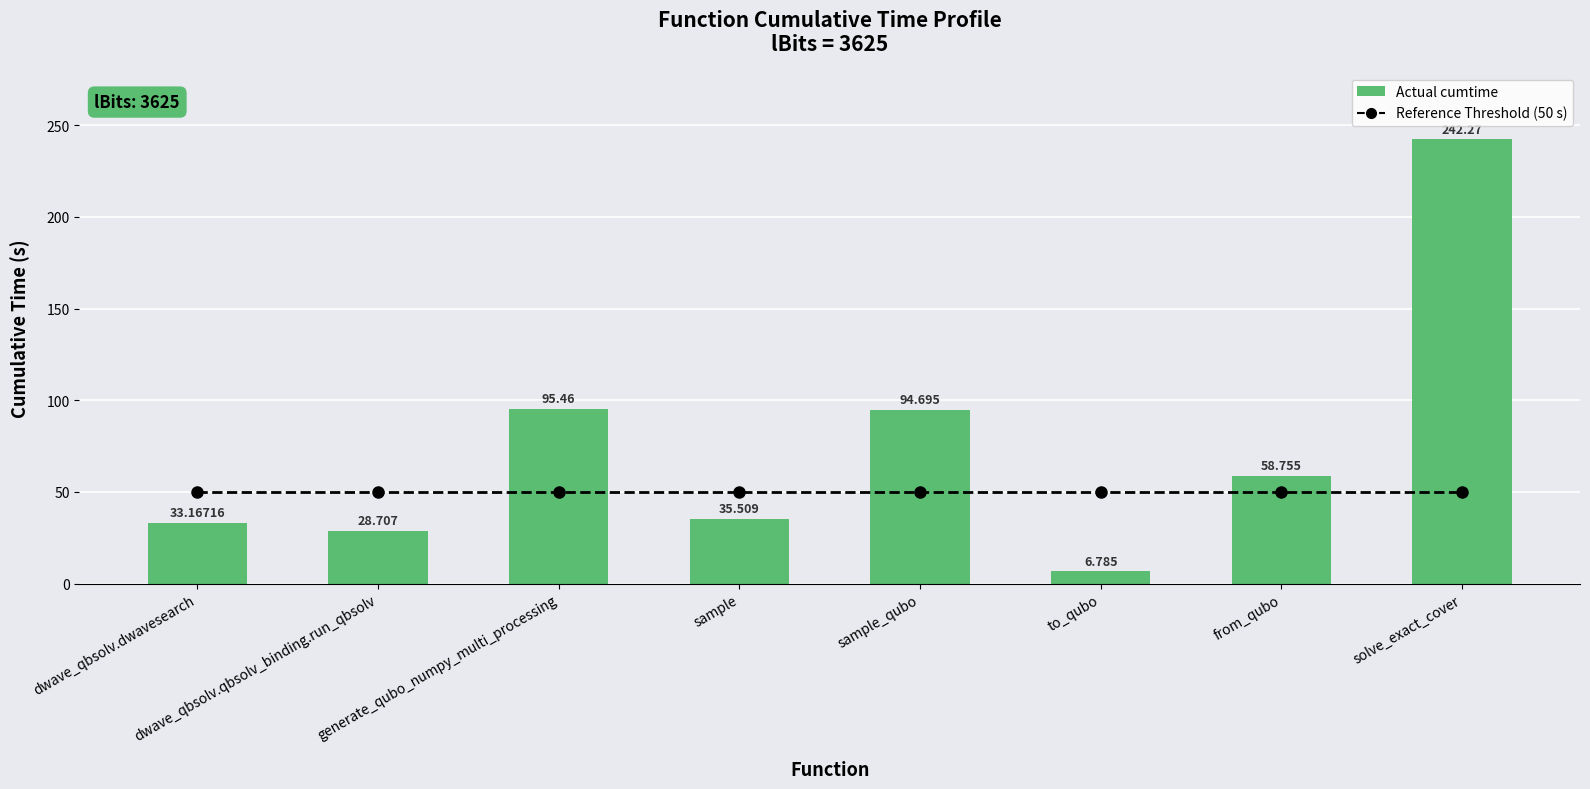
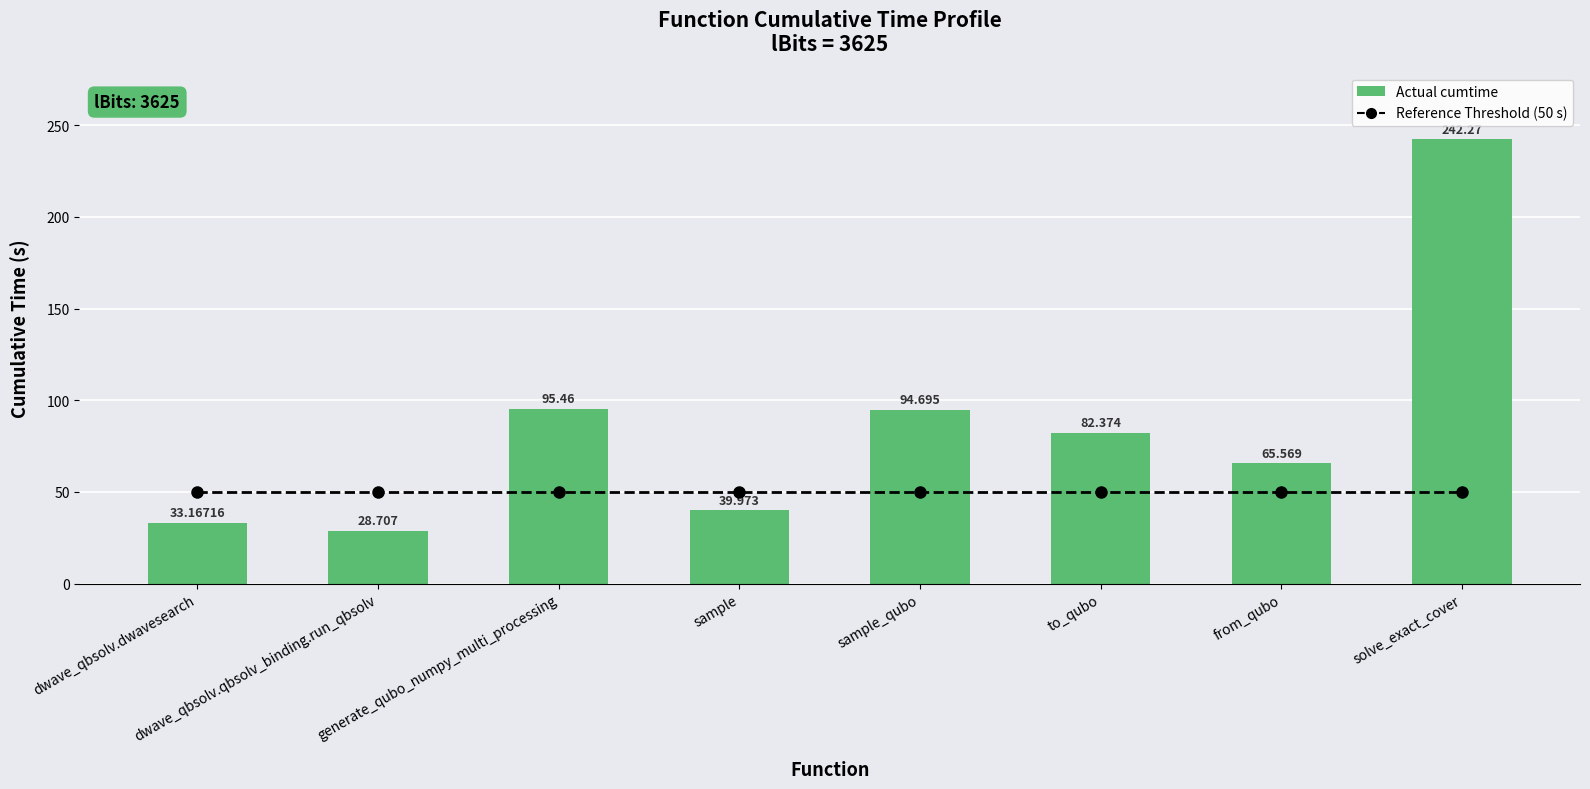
Actual cumtime, sample: 35.509 -> 39.973
Actual cumtime, to_qubo: 6.785 -> 82.374
Actual cumtime, from_qubo: 58.755 -> 65.569
